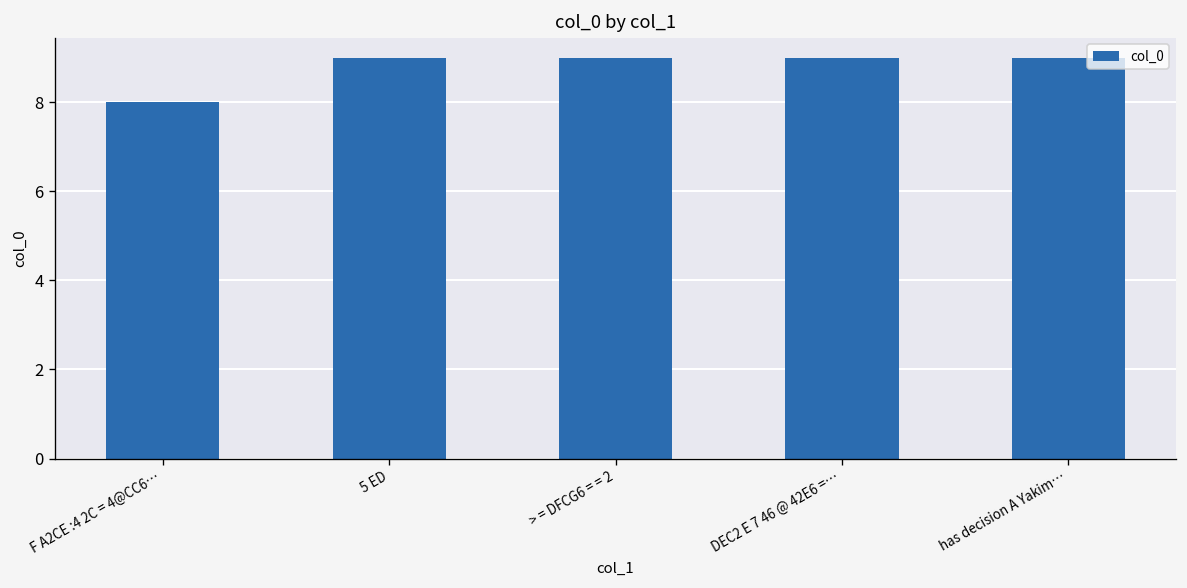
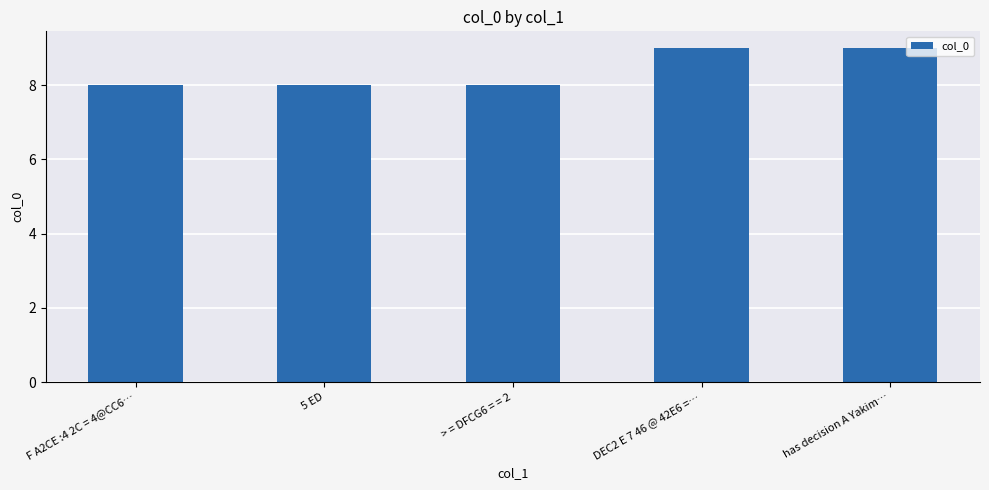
5 ED: 9 -> 8
> = DFCG6 = = 2: 9 -> 8
